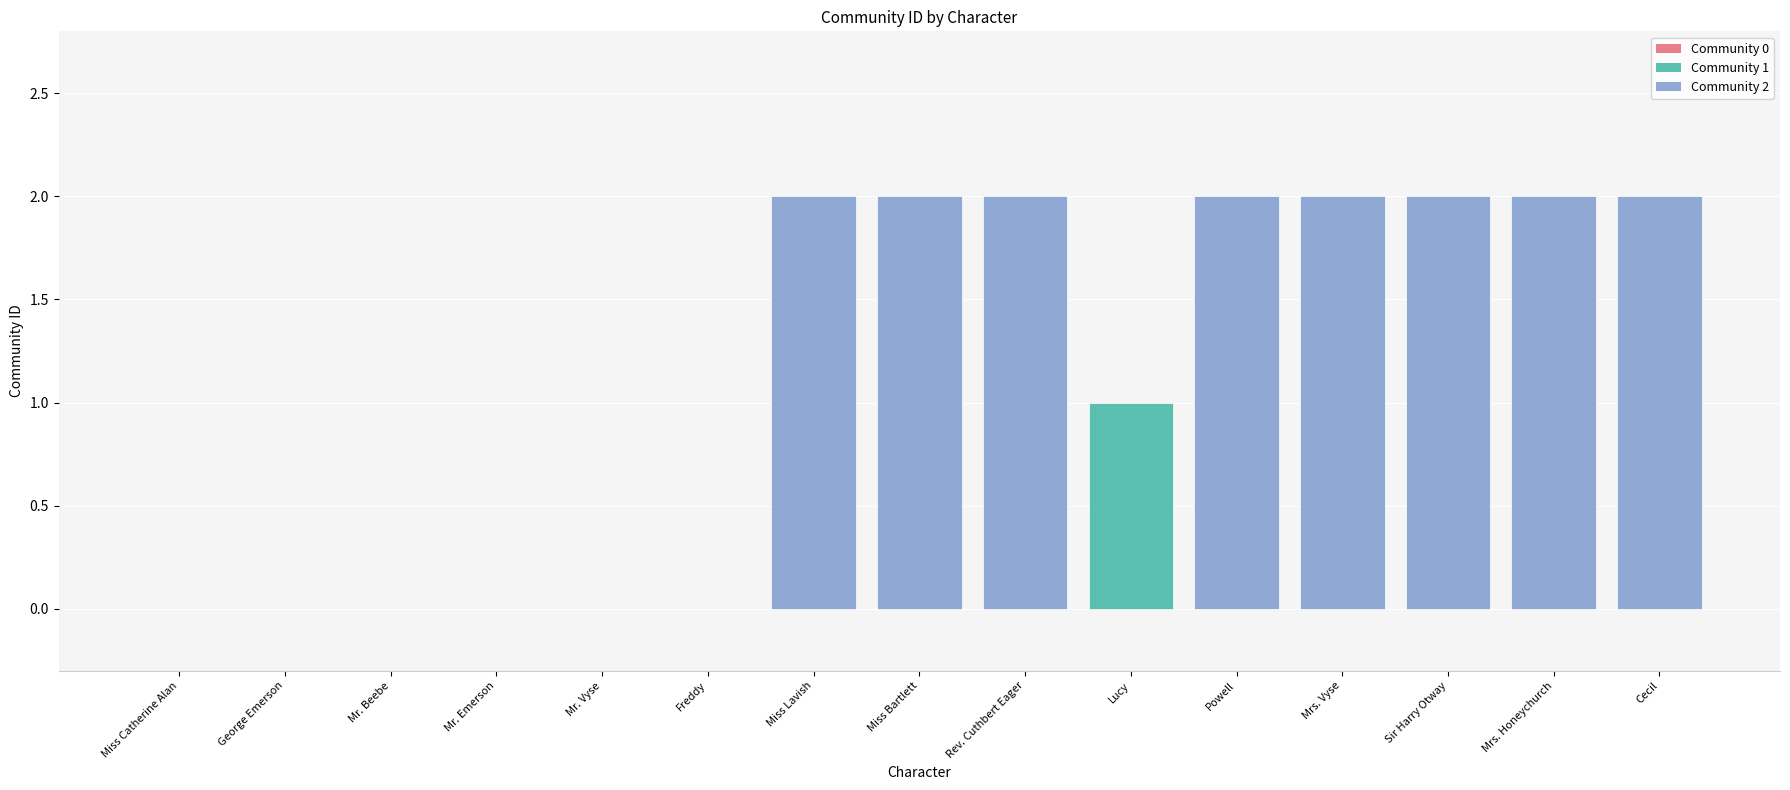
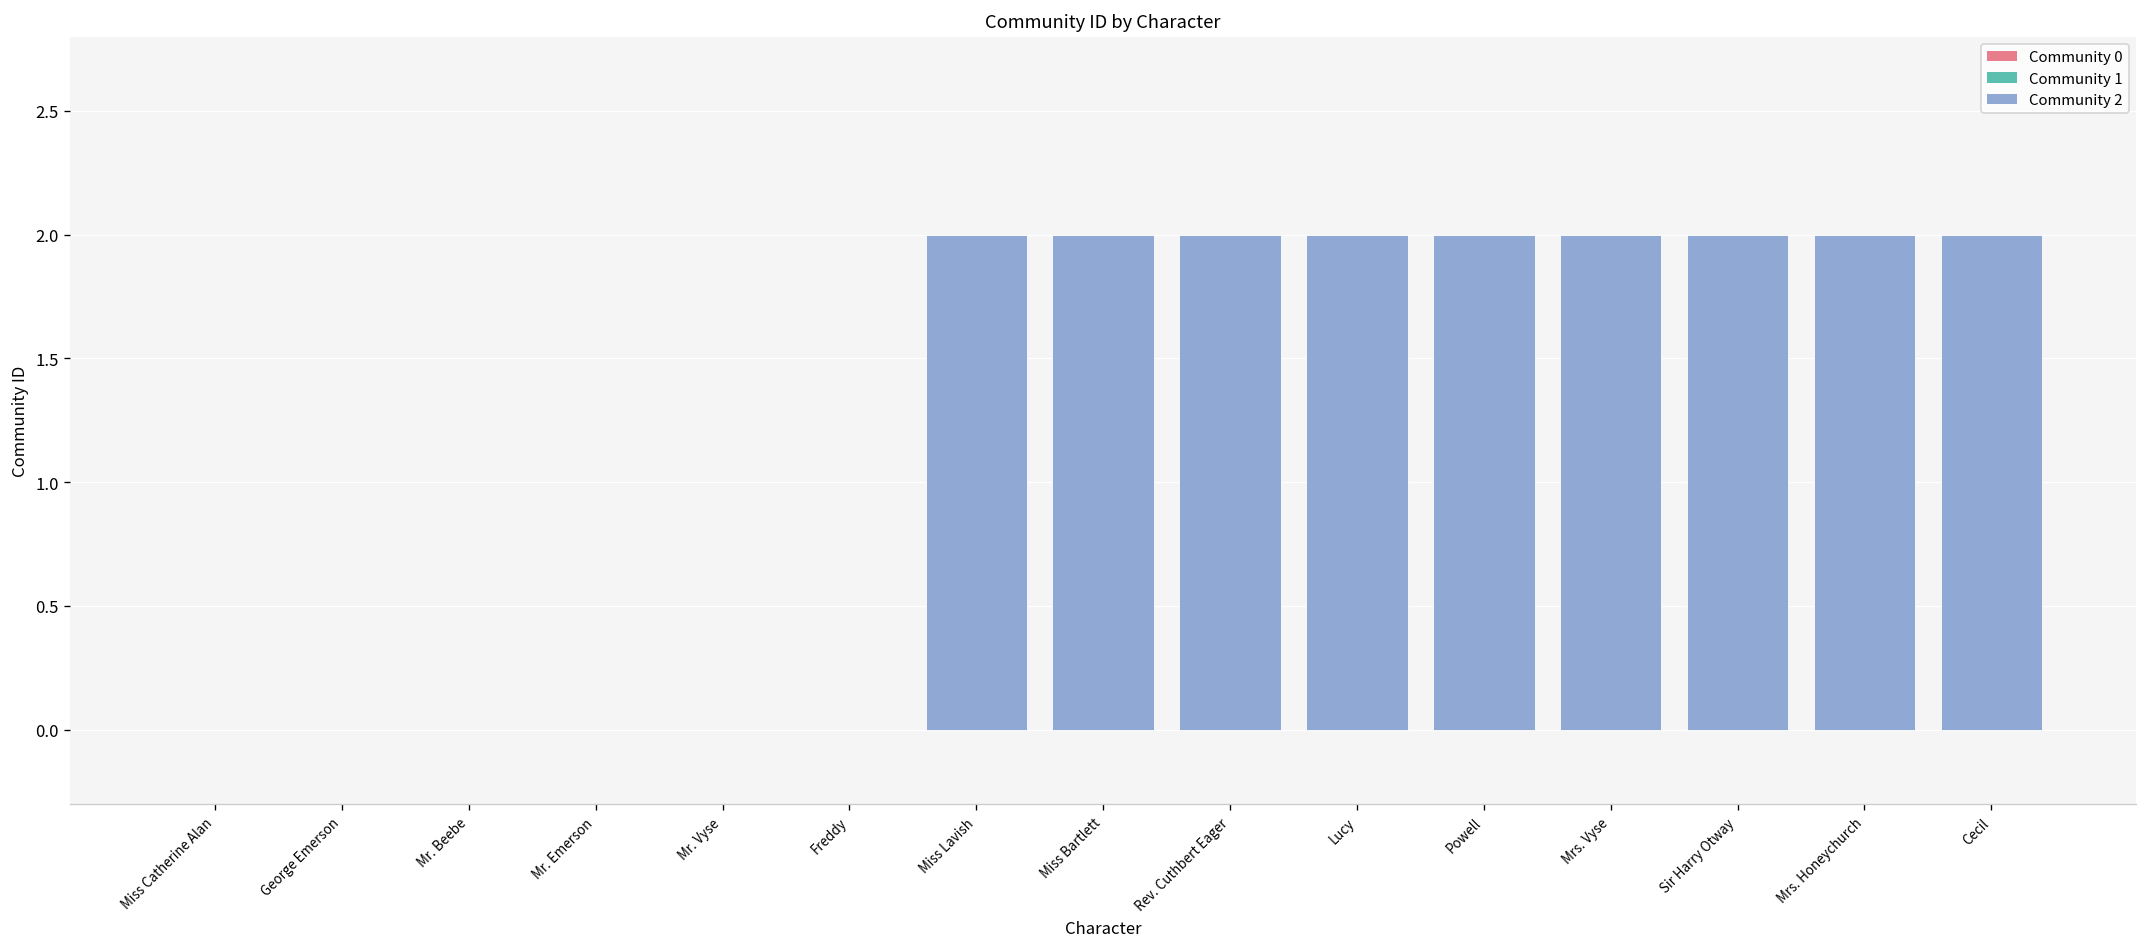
Lucy: 1 -> 2
